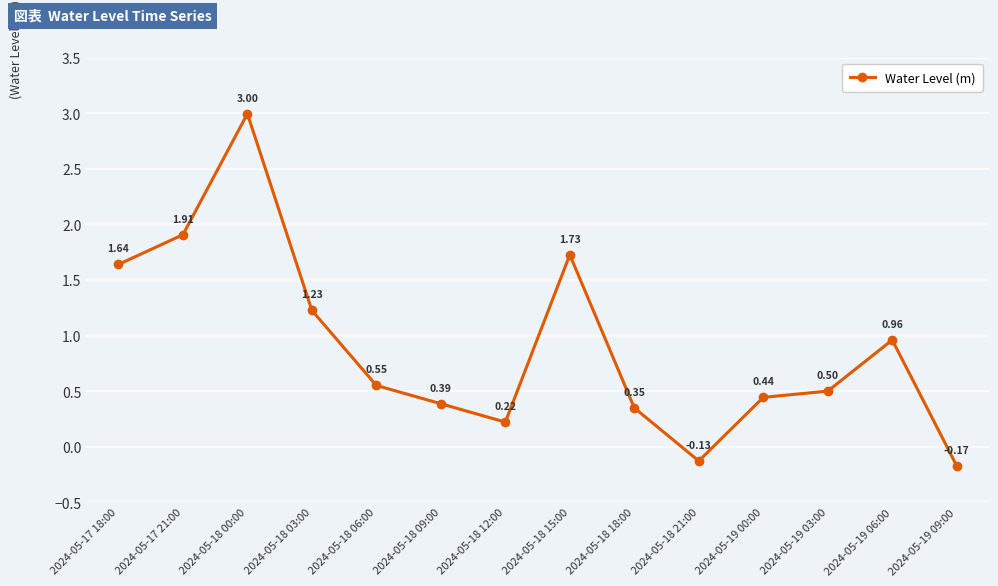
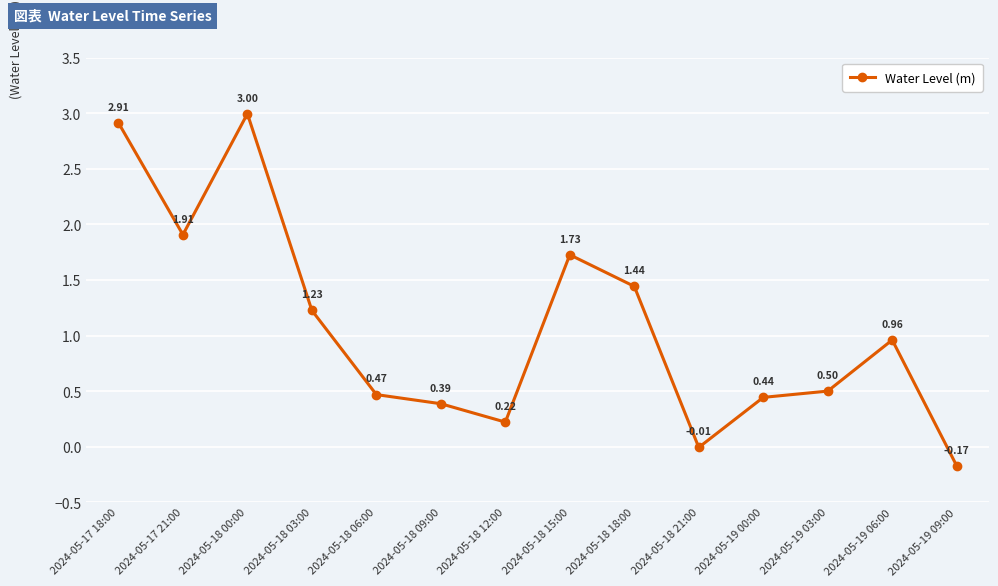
2024-05-17 18:00: 1.64 -> 2.91
2024-05-18 06:00: 0.55 -> 0.47
2024-05-18 18:00: 0.35 -> 1.44
2024-05-18 21:00: -0.13 -> -0.01
